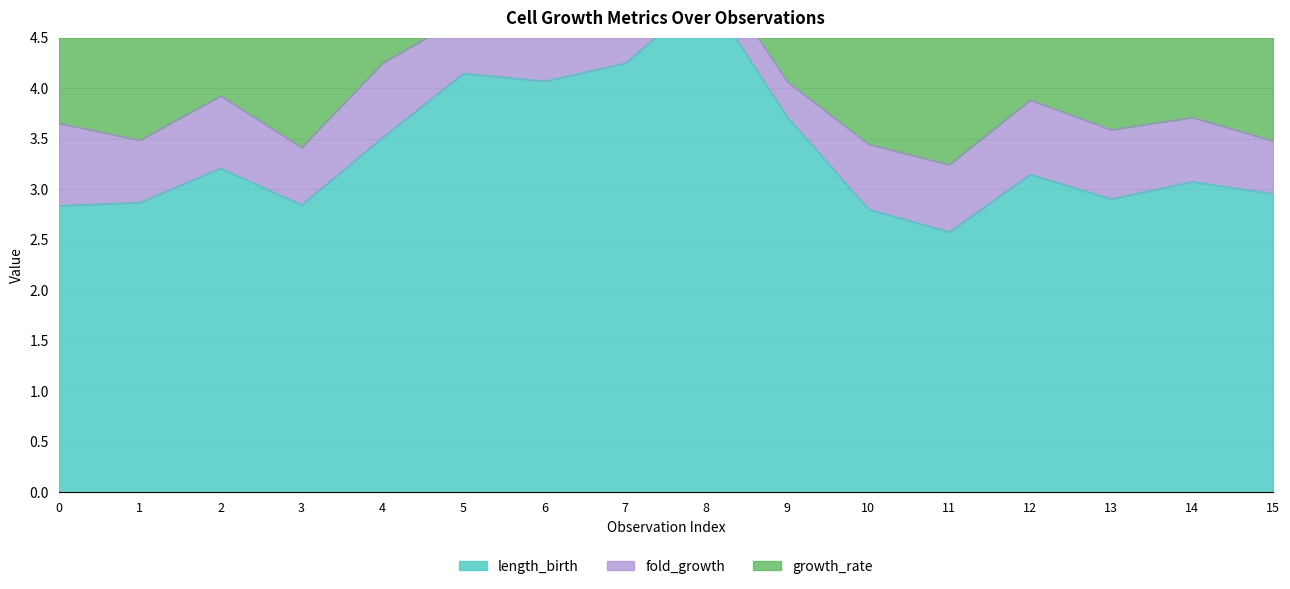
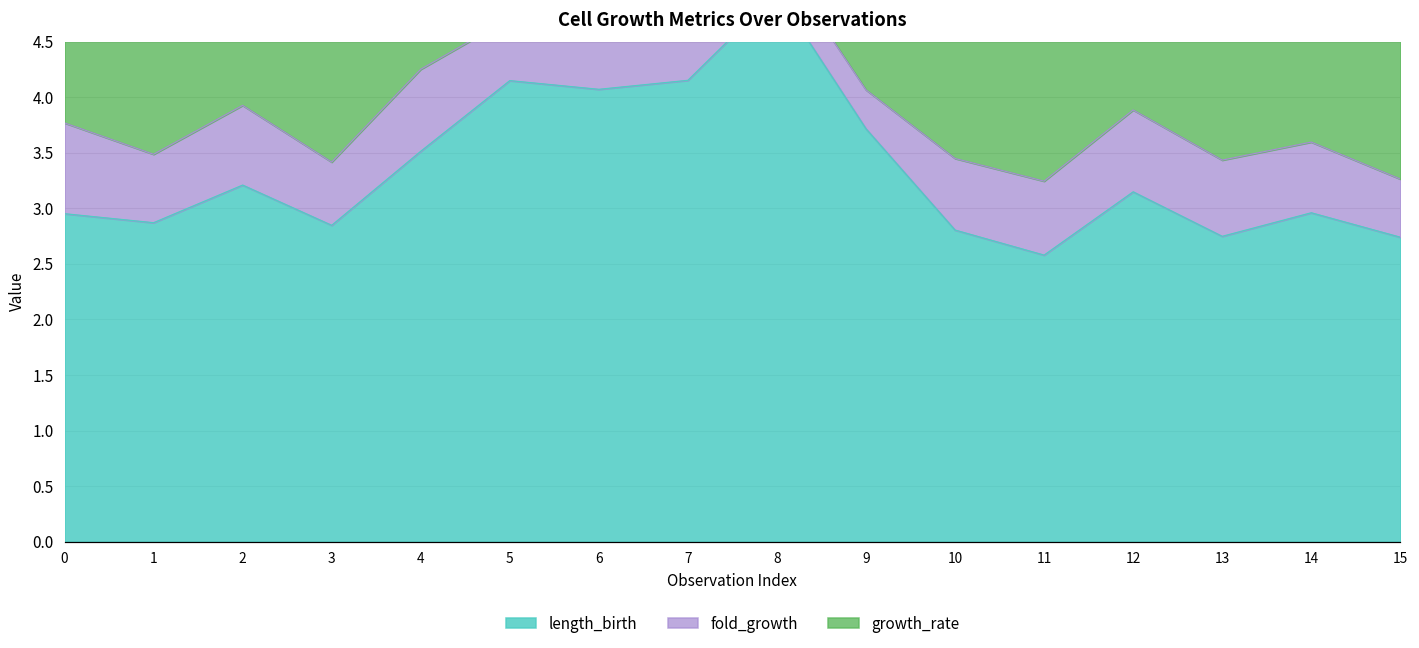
length_birth, 0: 2.84 -> 2.95
length_birth, 7: 4.25 -> 4.15
length_birth, 13: 2.91 -> 2.75
length_birth, 14: 3.08 -> 2.96
length_birth, 15: 2.96 -> 2.74
